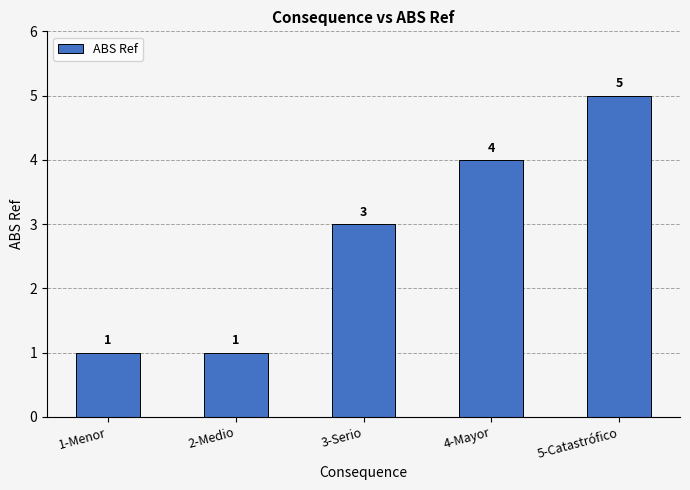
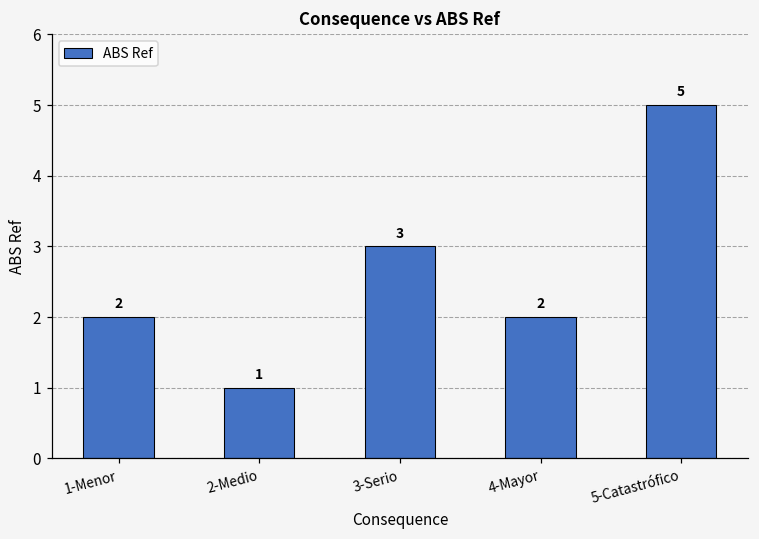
1-Menor: 1 -> 2
4-Mayor: 4 -> 2
